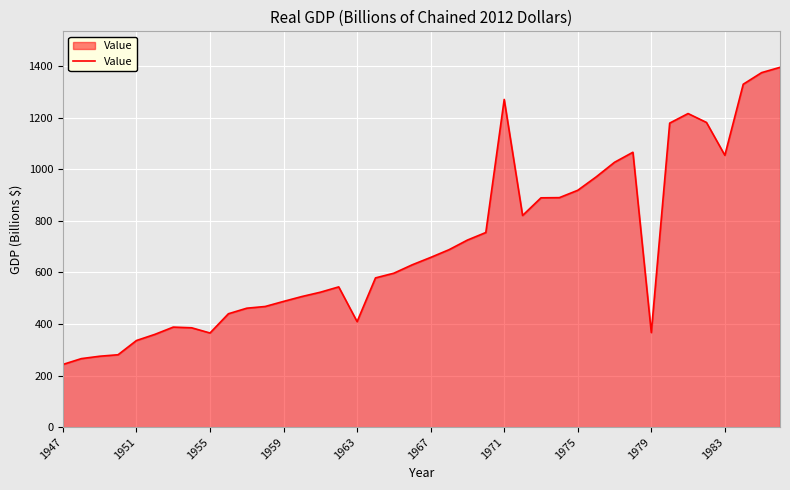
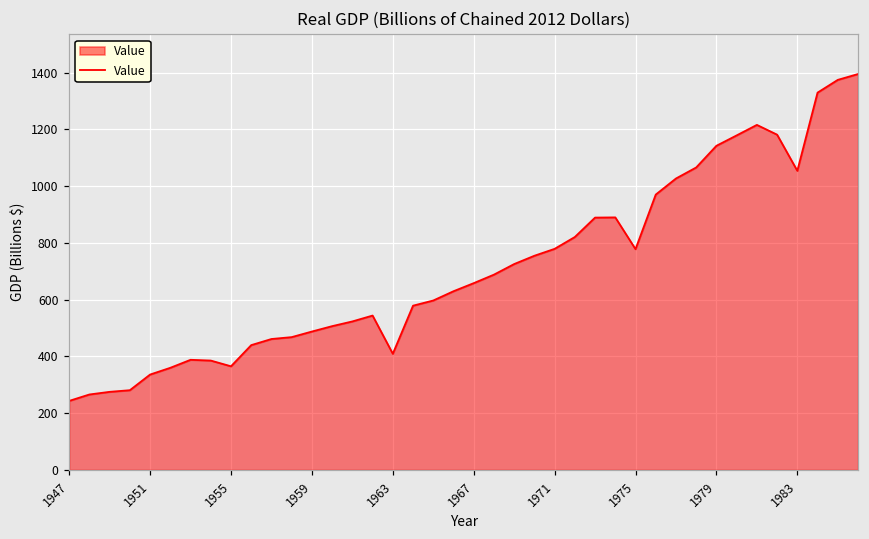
1971: 1270 -> 780
1975: 920 -> 780
1979: 370 -> 1140
